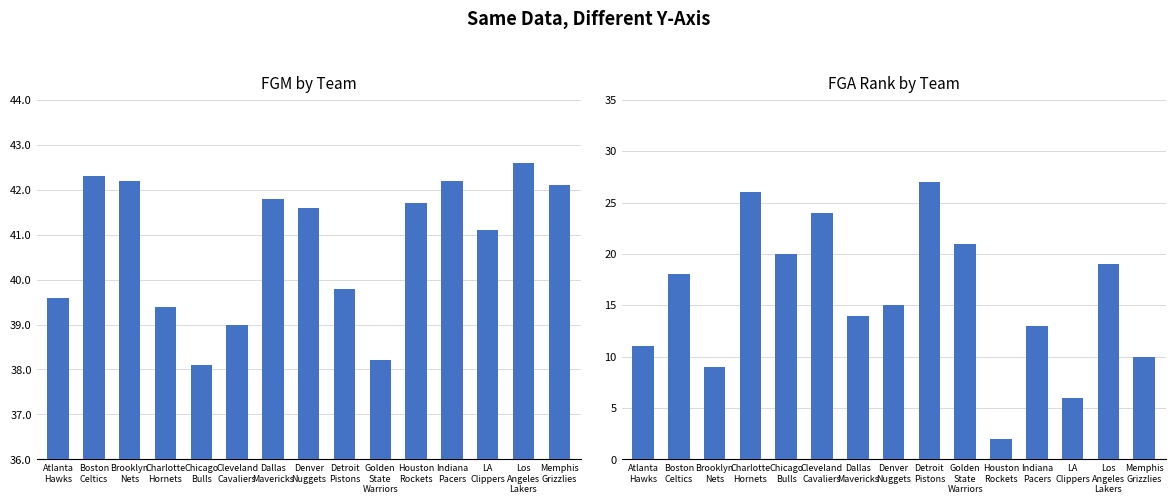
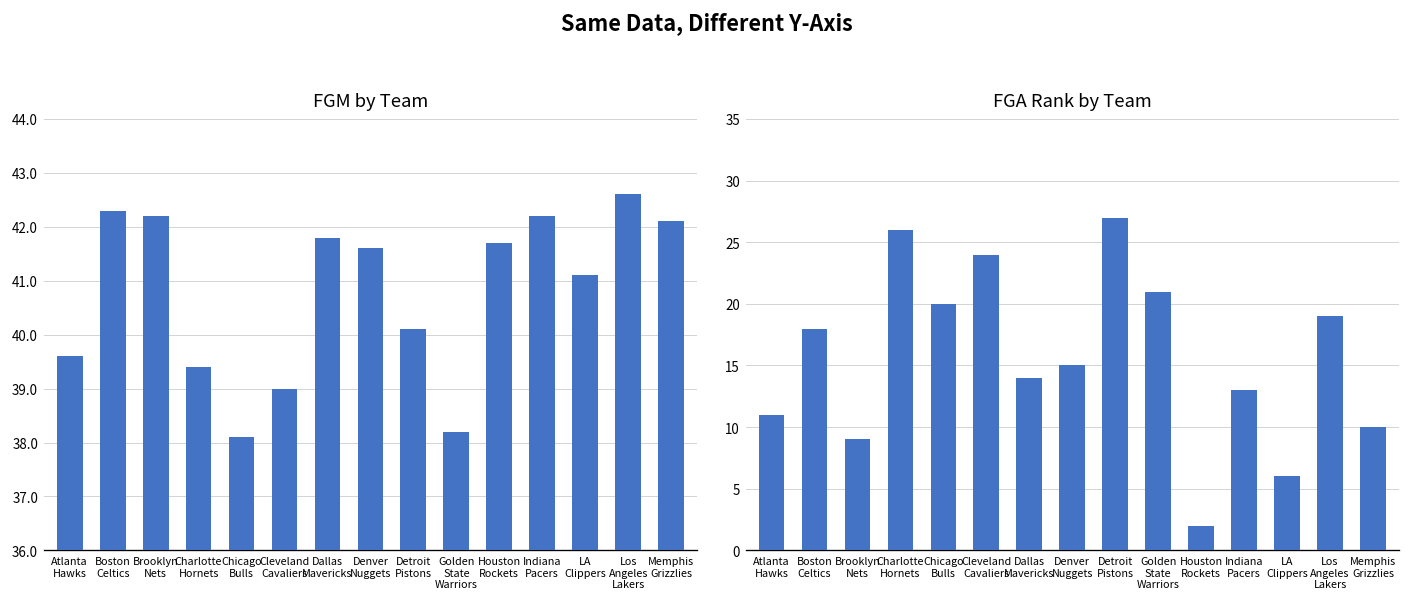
FGM by Team, Detroit Pistons: 39.8 -> 40.1
